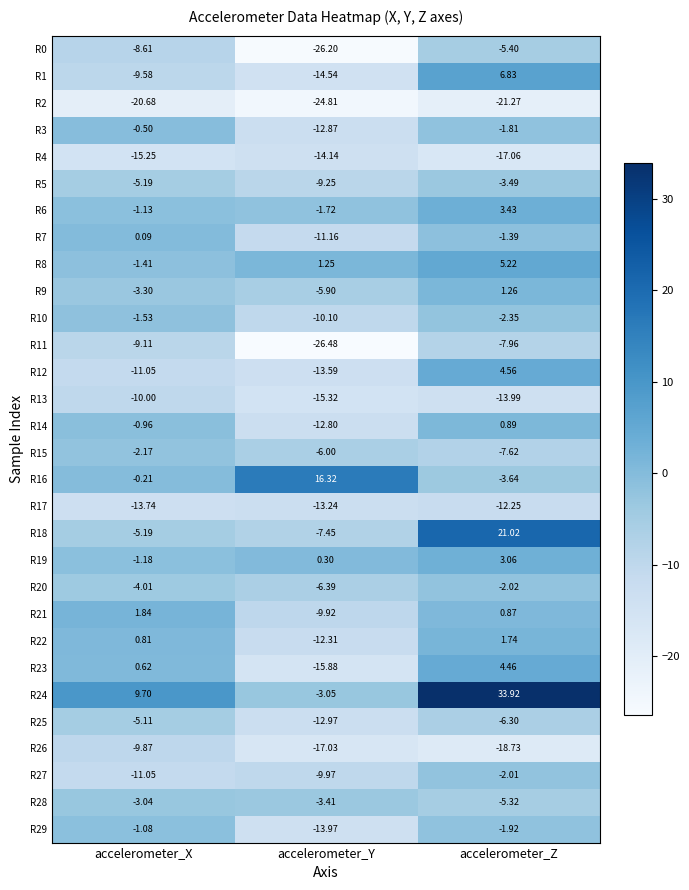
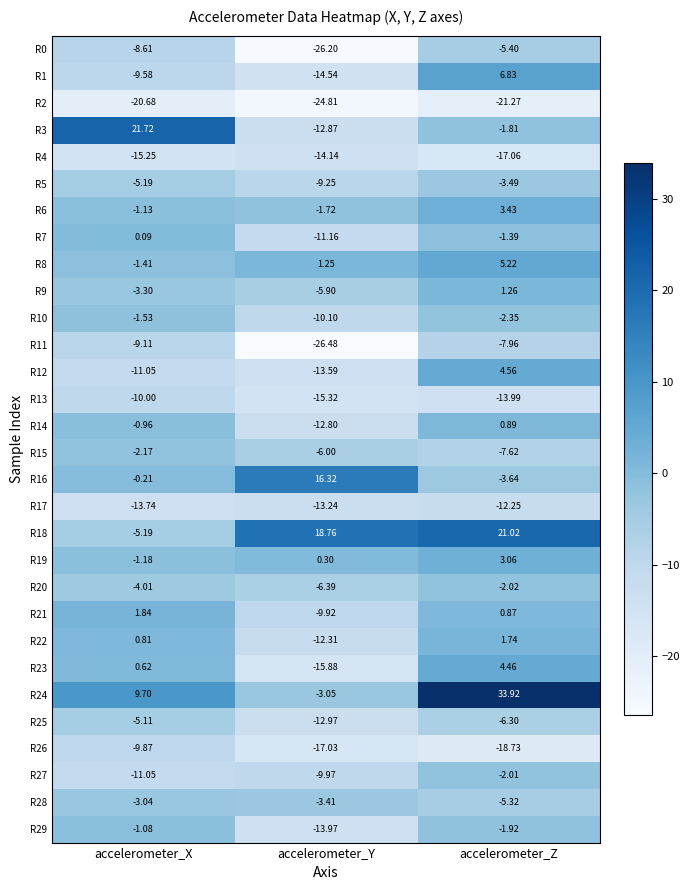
R3, accelerometer_X: -0.50 -> 21.72
R18, accelerometer_Y: -7.45 -> 18.76
